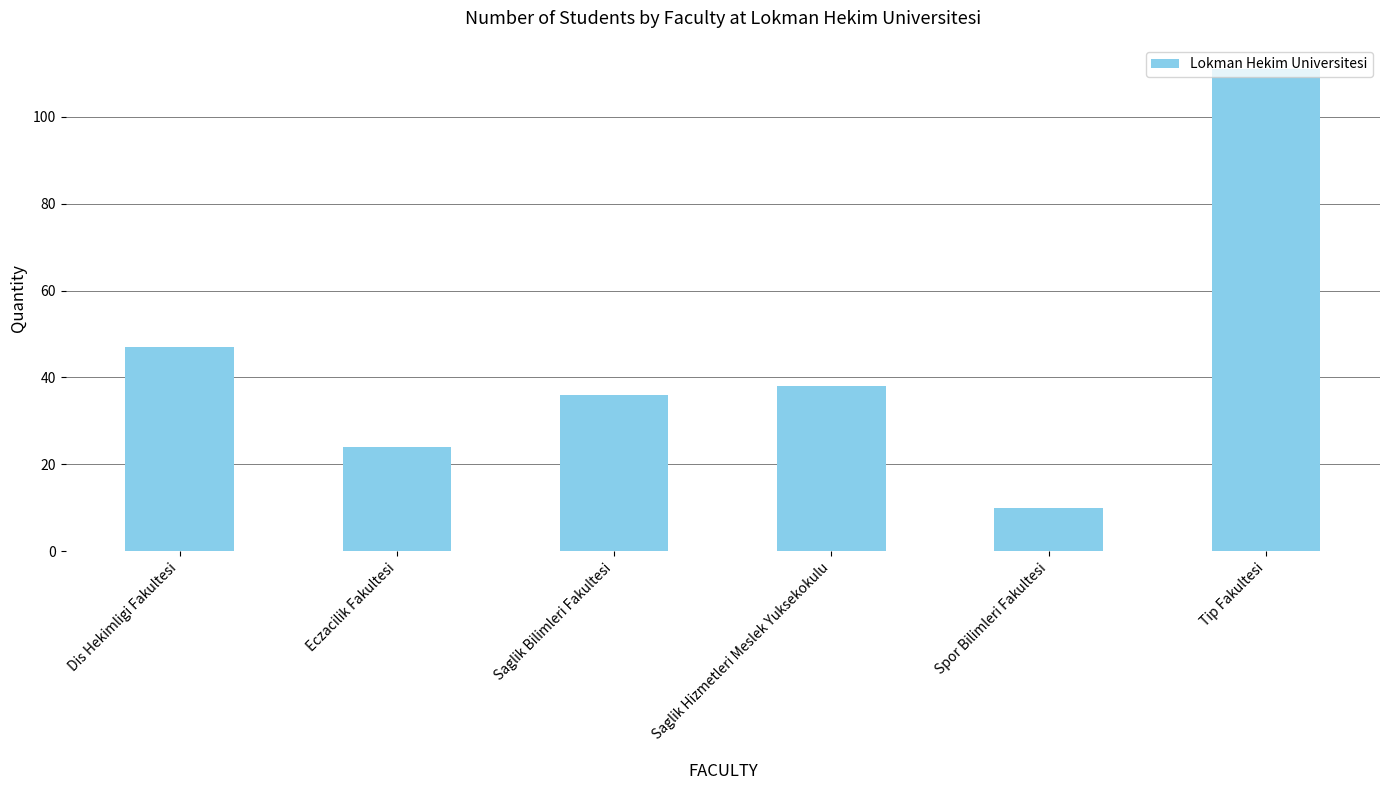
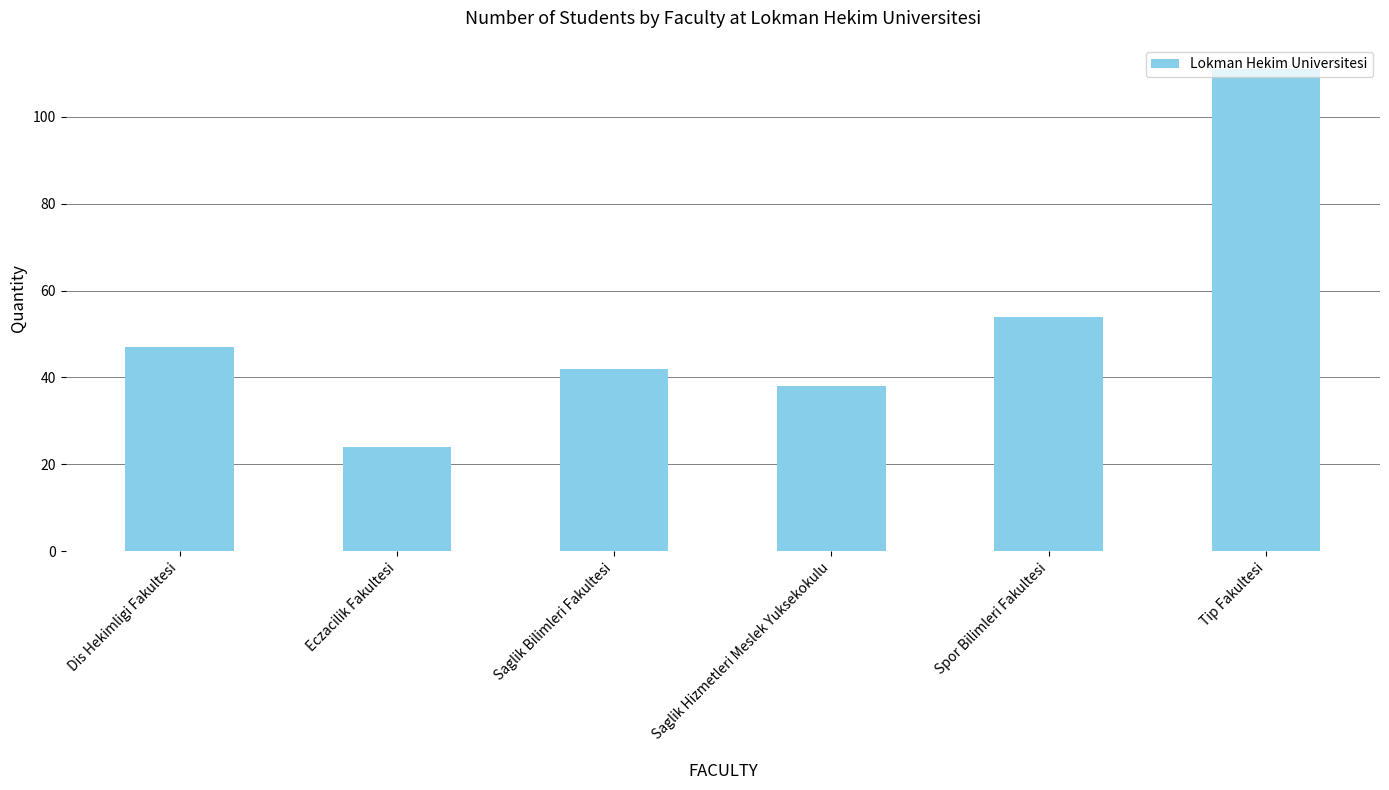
Saglik Bilimleri Fakultesi: 36 -> 42
Spor Bilimleri Fakultesi: 10 -> 54
